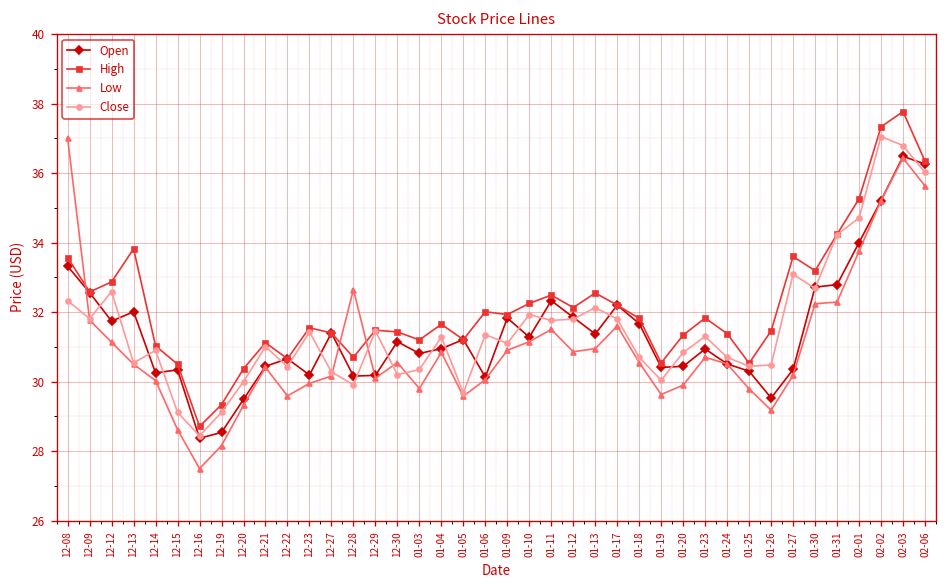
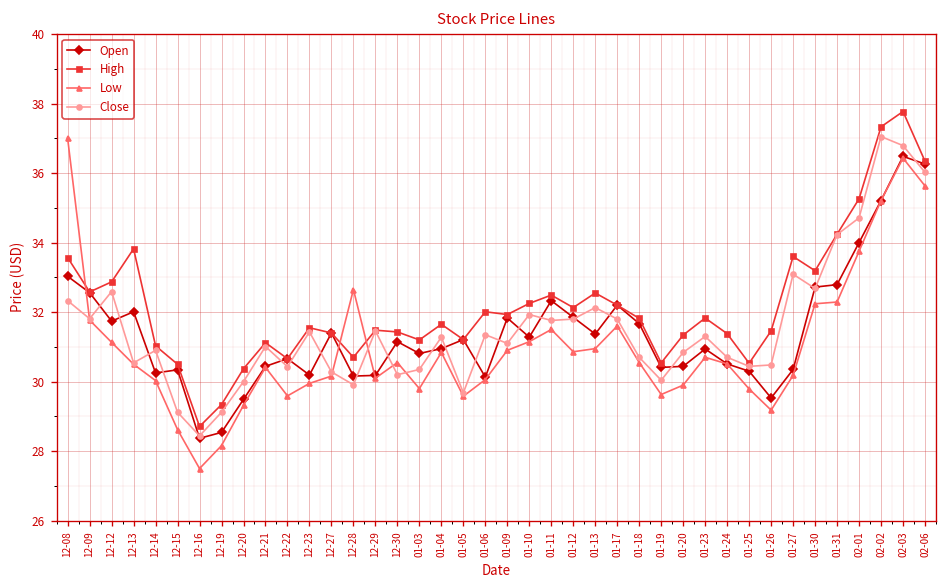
Open, 12-08: 33.3 -> 33.0
